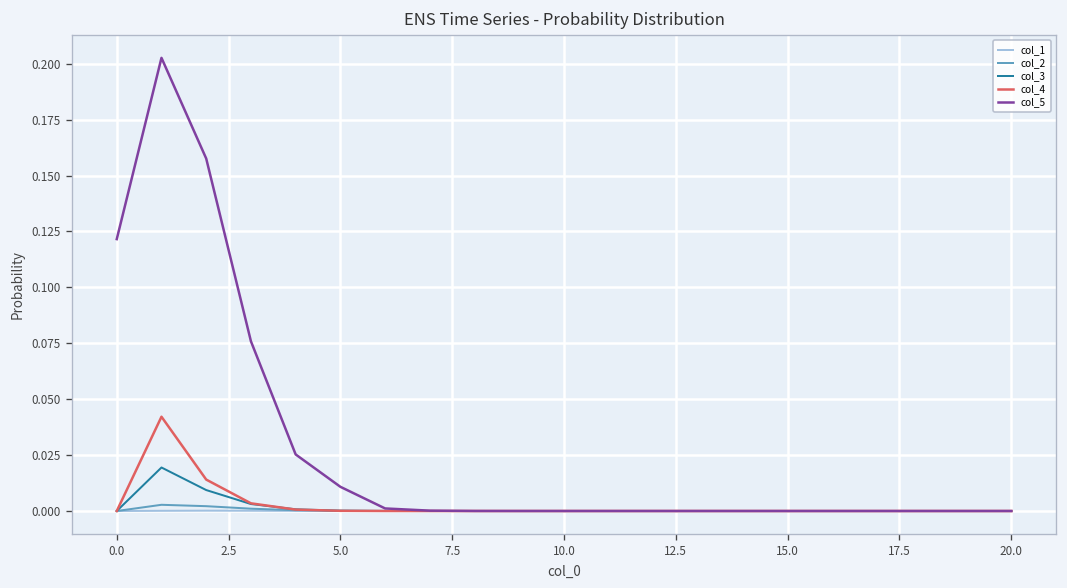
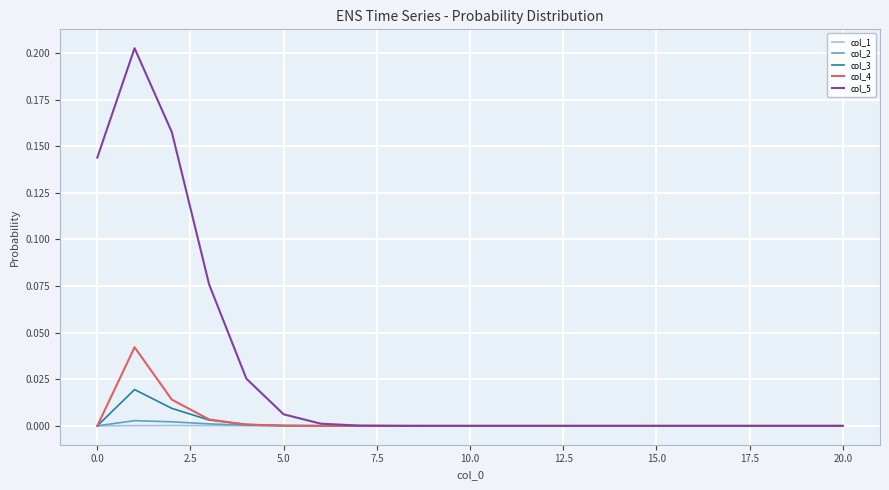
col_5, 0.0: 0.122 -> 0.144
col_5, 5.0: 0.011 -> 0.006
